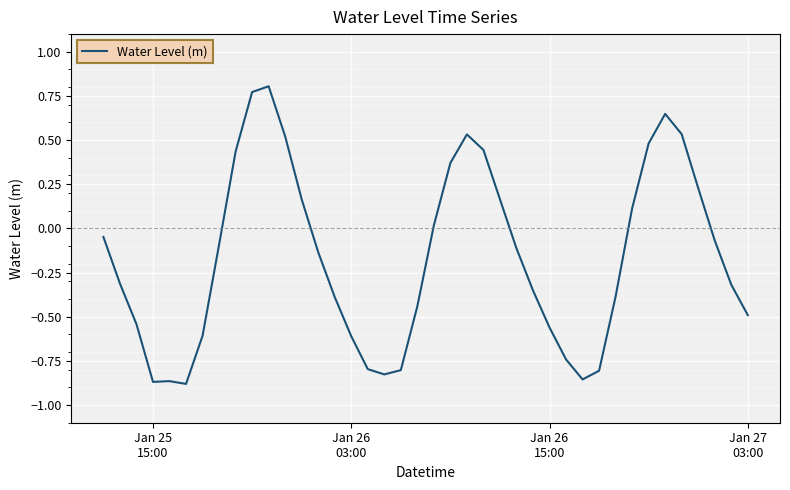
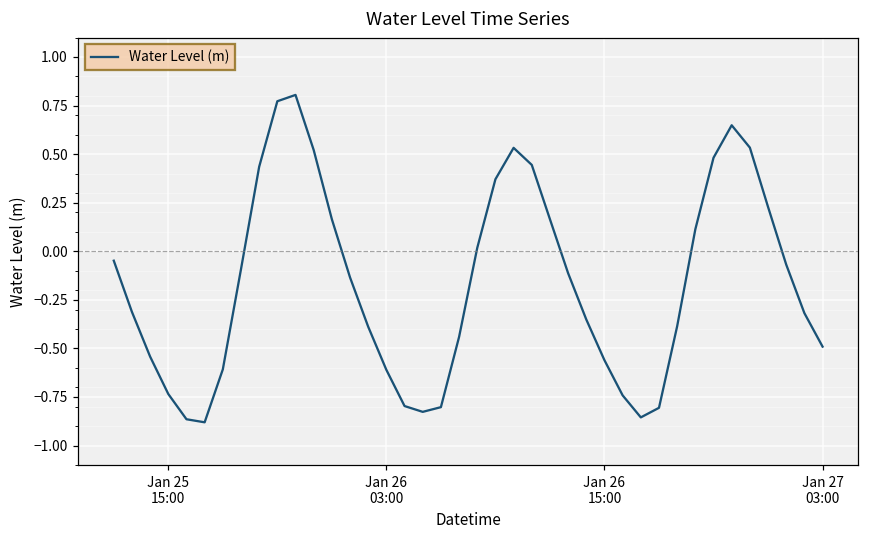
Jan 25 15:00: -0.87 -> -0.73
